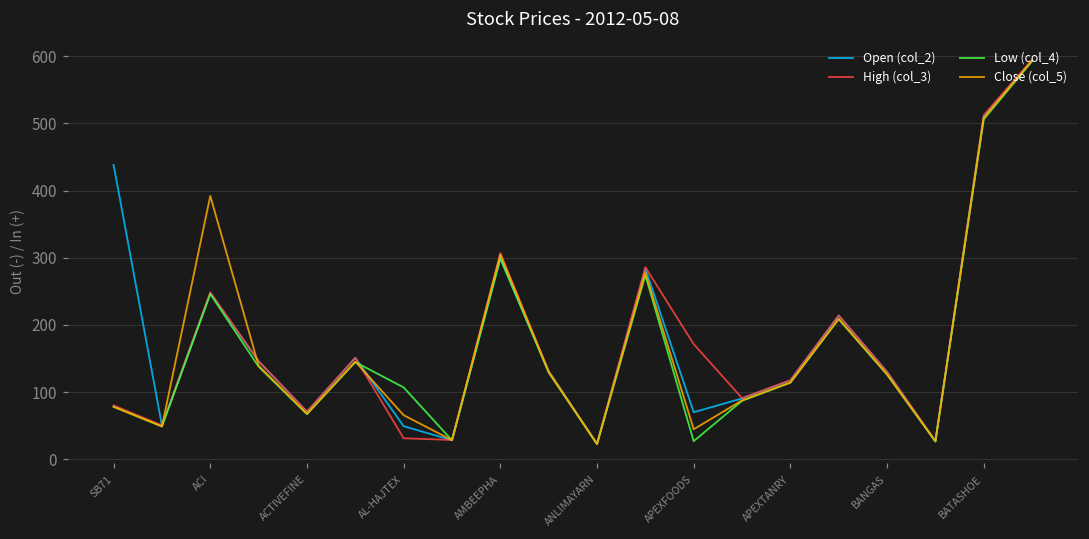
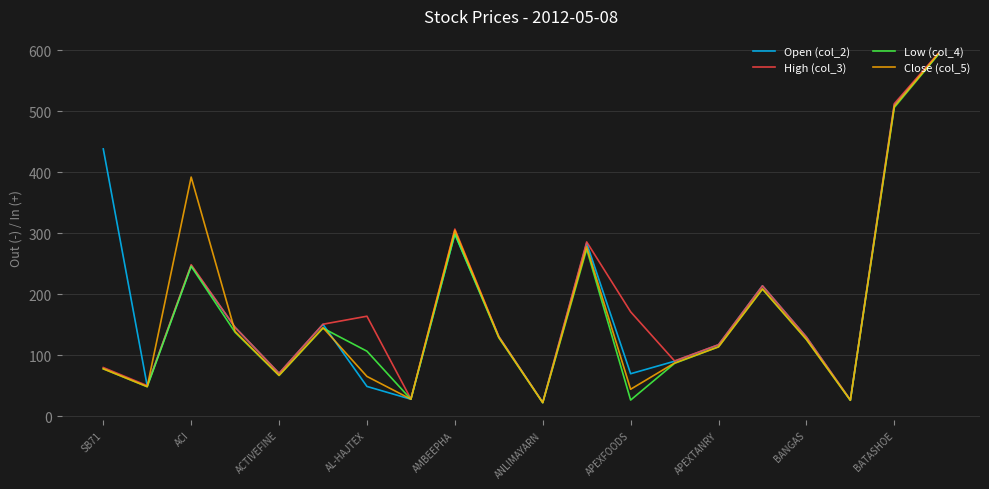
High (col_3), AL-HAJTEX: 30 -> 160
